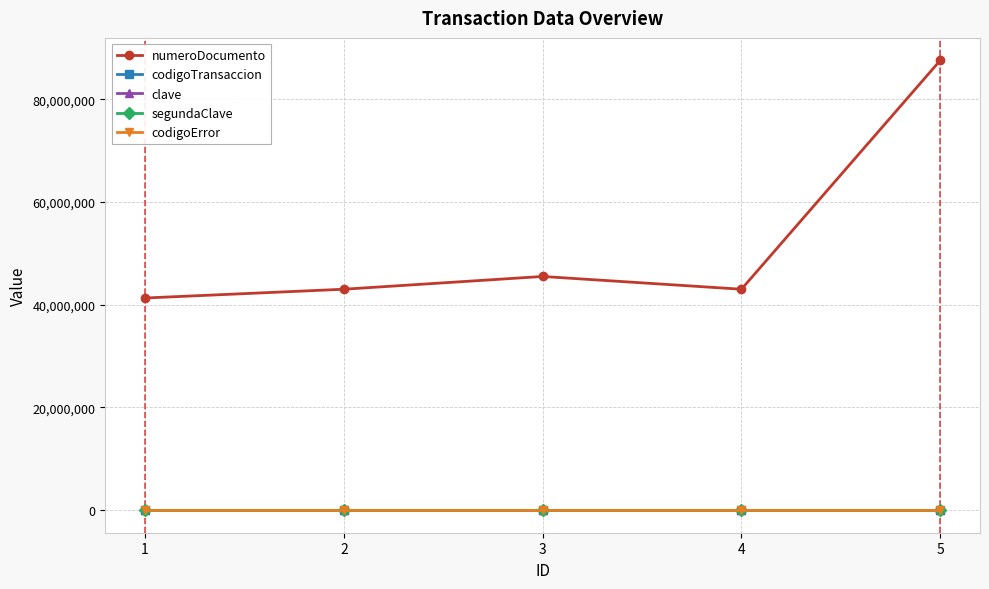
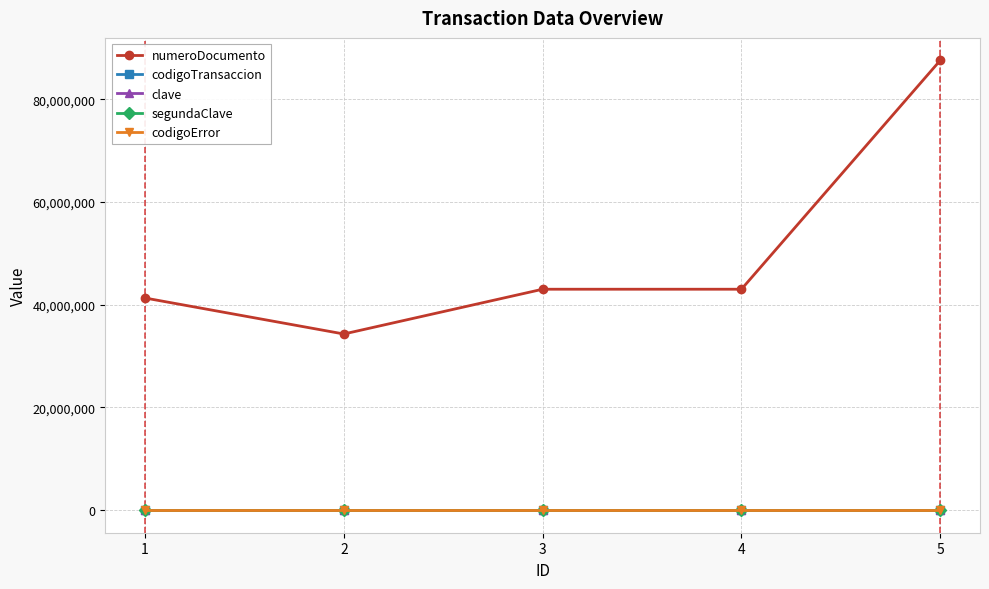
numeroDocumento, 2: 43,000,000 -> 34,000,000
numeroDocumento, 3: 46,000,000 -> 43,000,000
